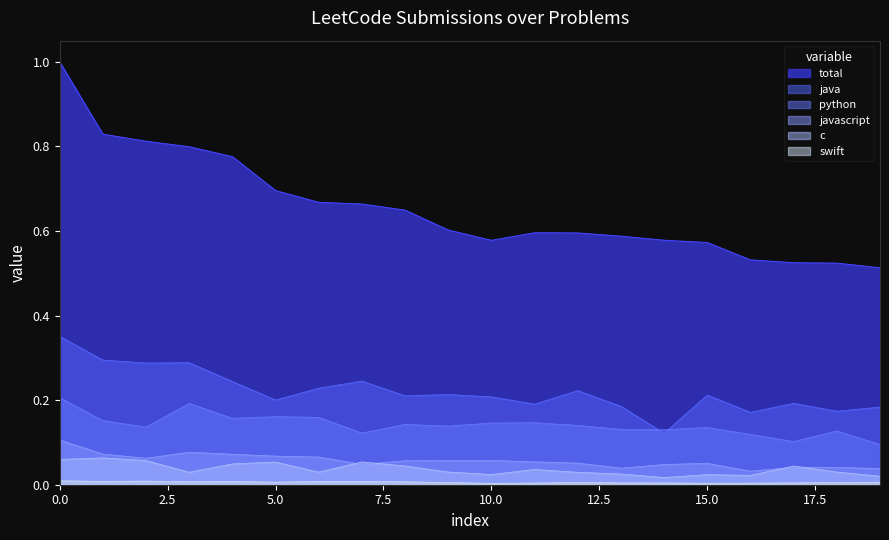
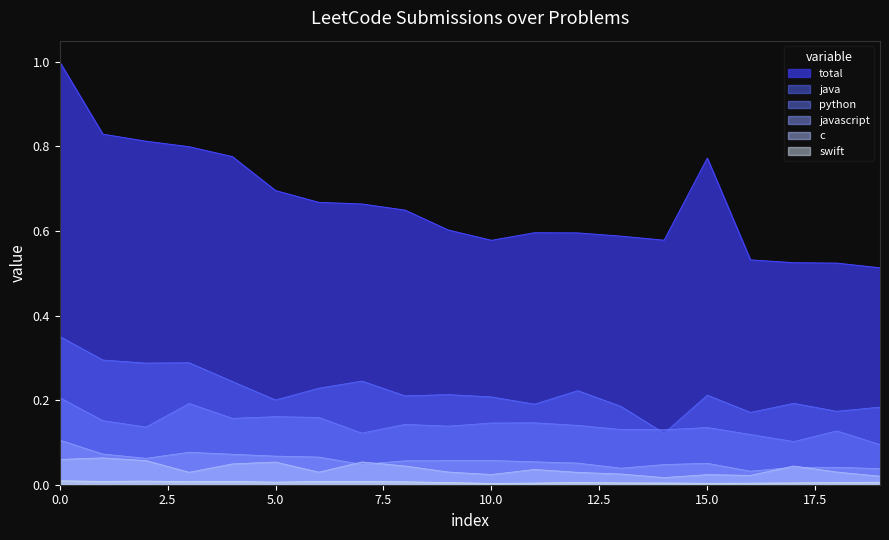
total, 15.0: 0.57 -> 0.77
